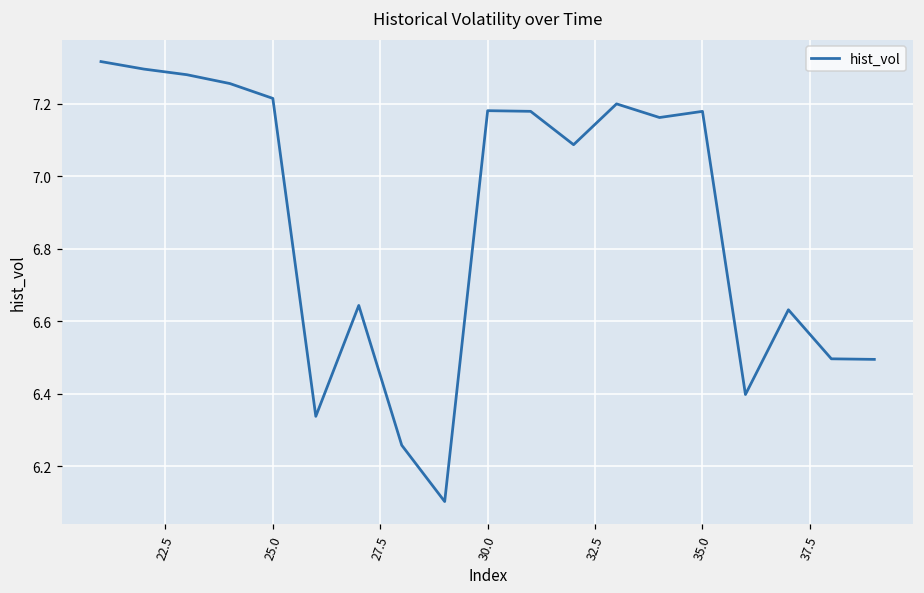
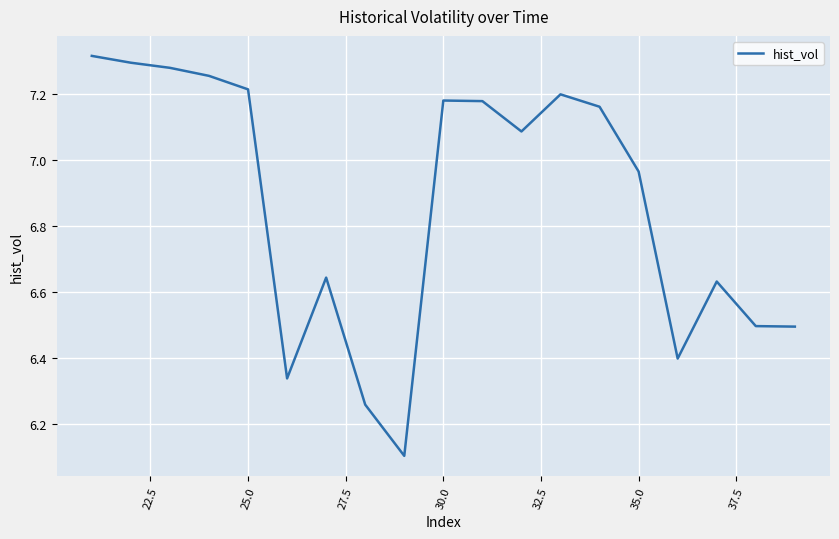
35.0: 7.18 -> 6.97
